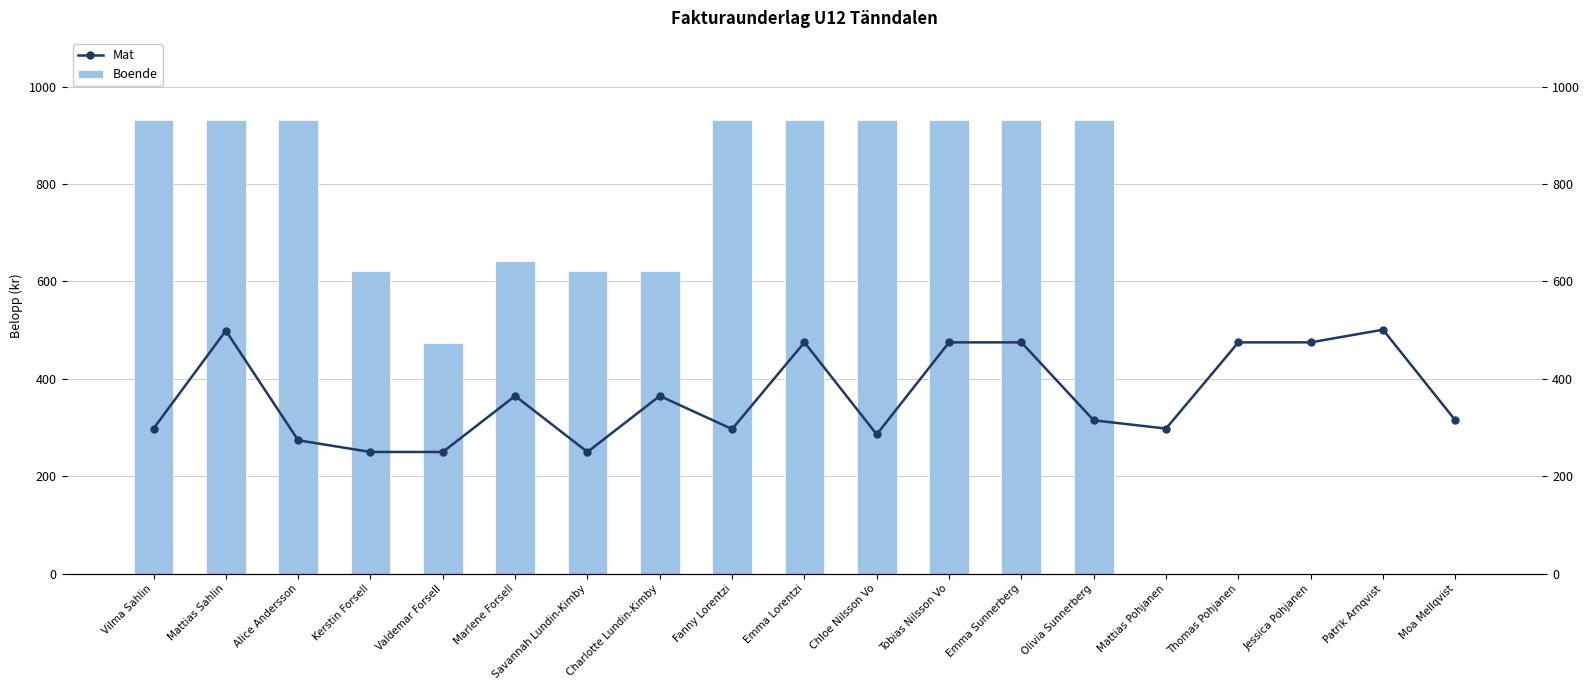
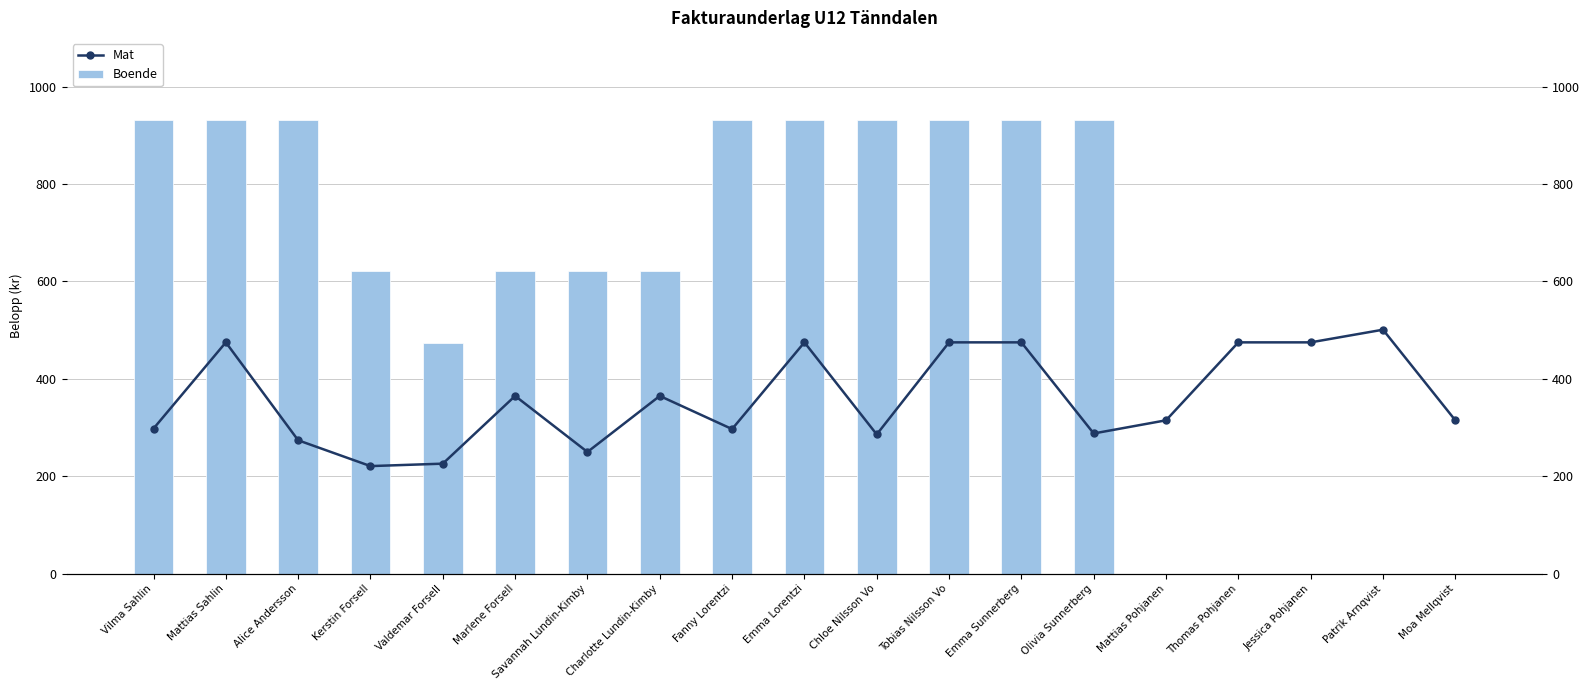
Mat, Mattias Sahlin: 500 -> 480
Mat, Kerstin Forsell: 250 -> 220
Mat, Valdemar Forsell: 250 -> 230
Boende, Marlene Forsell: 640 -> 620
Mat, Olivia Sunnerberg: 320 -> 290
Mat, Mattias Pohjanen: 300 -> 320
